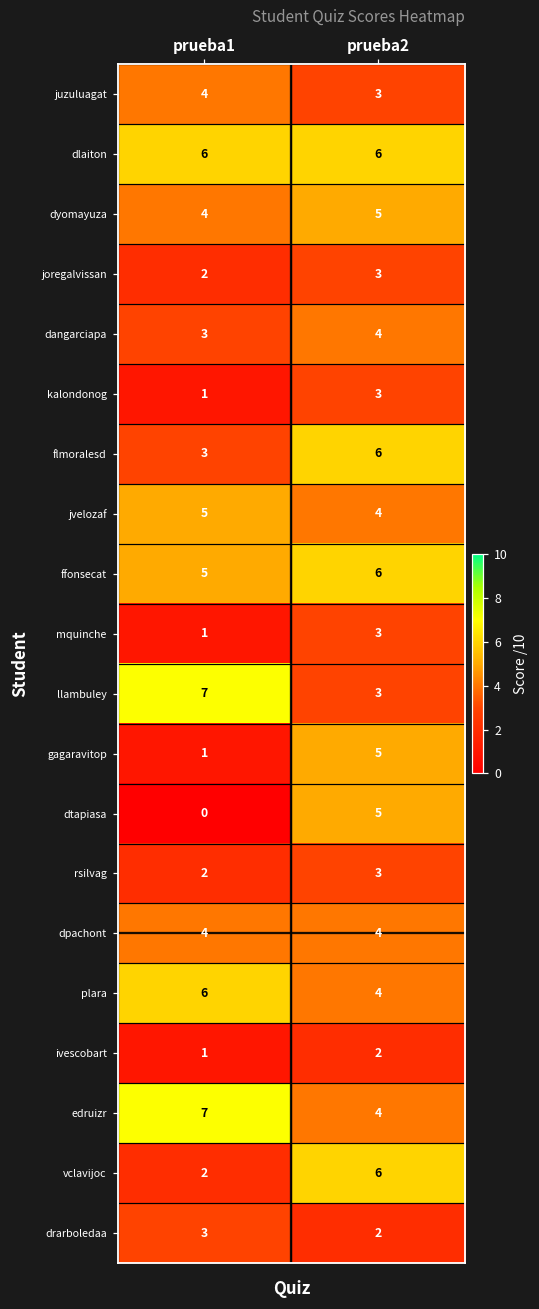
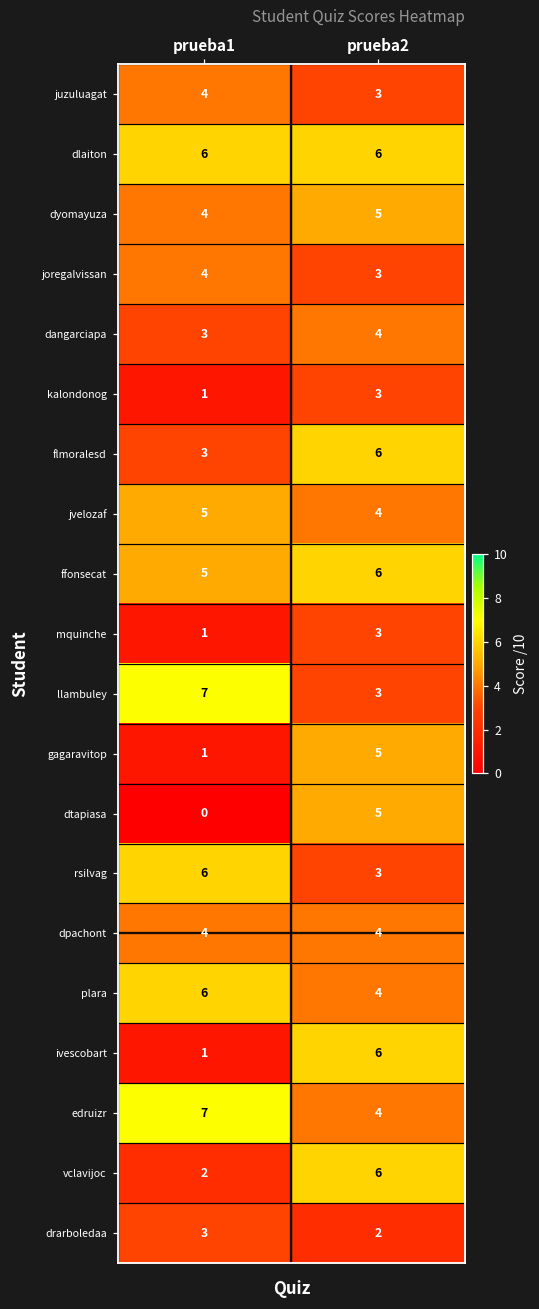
joregalvissan, prueba1: 2 -> 4
rsilvag, prueba1: 2 -> 6
ivescobart, prueba2: 2 -> 6
